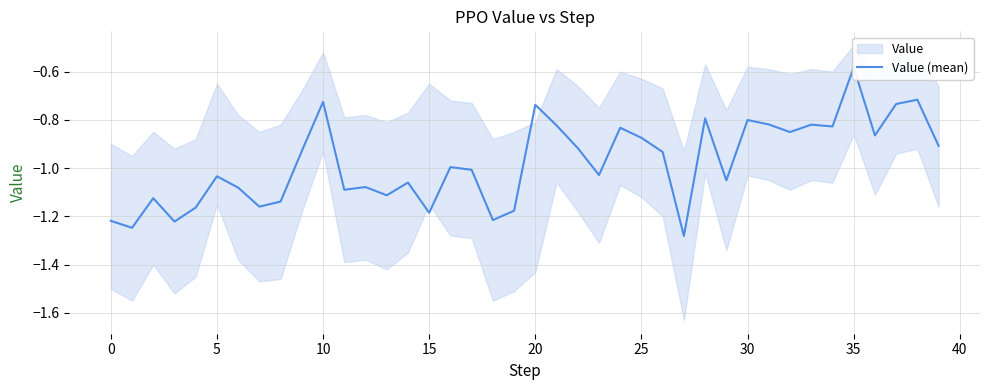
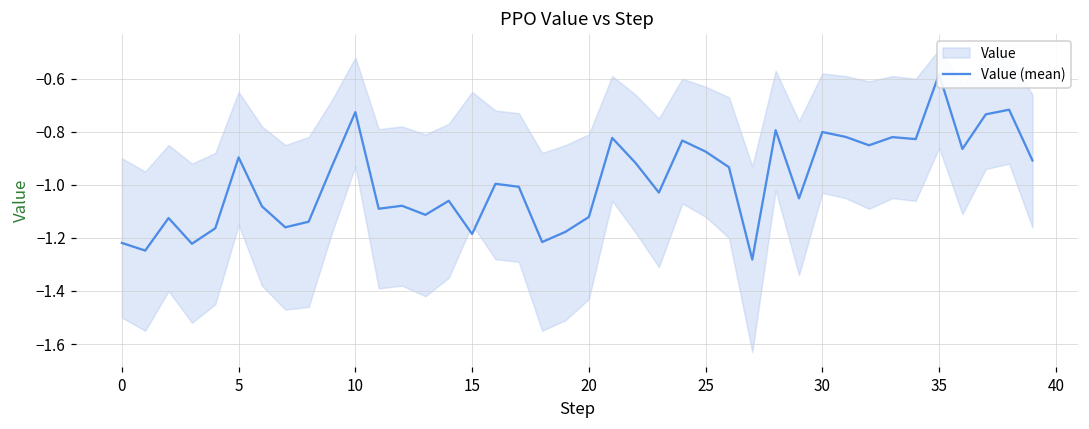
Value (mean), 5: -1.03 -> -0.90
Value (mean), 20: -0.74 -> -1.12
